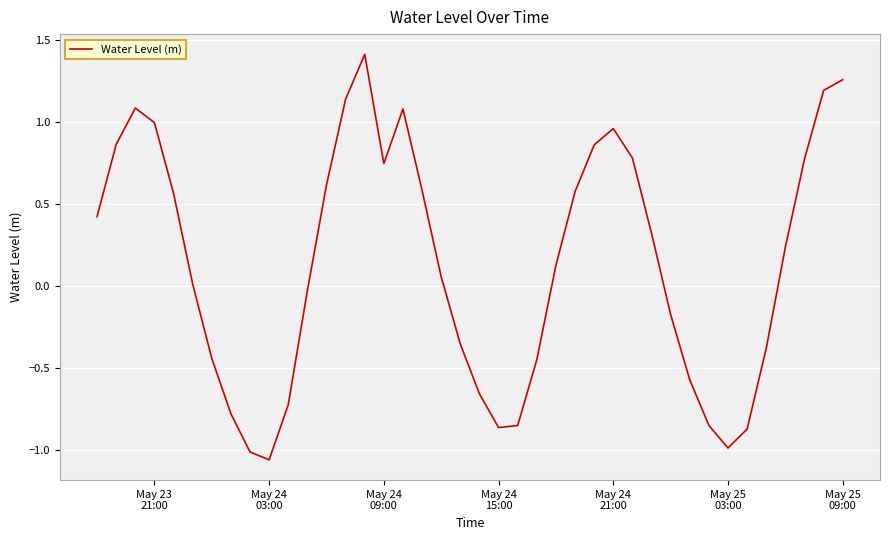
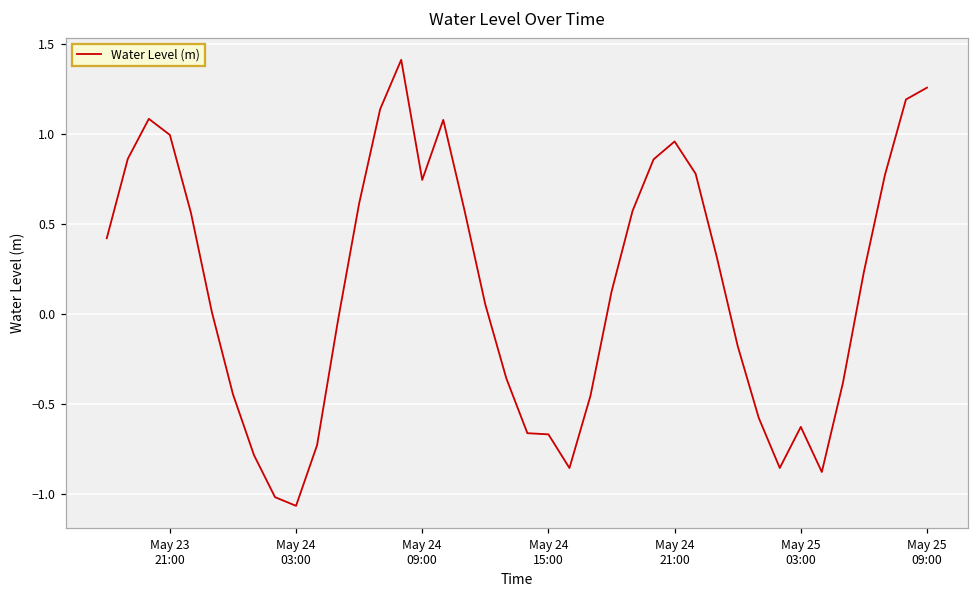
May 24 15:00: -0.87 -> -0.67
May 25 03:00: -0.99 -> -0.63
